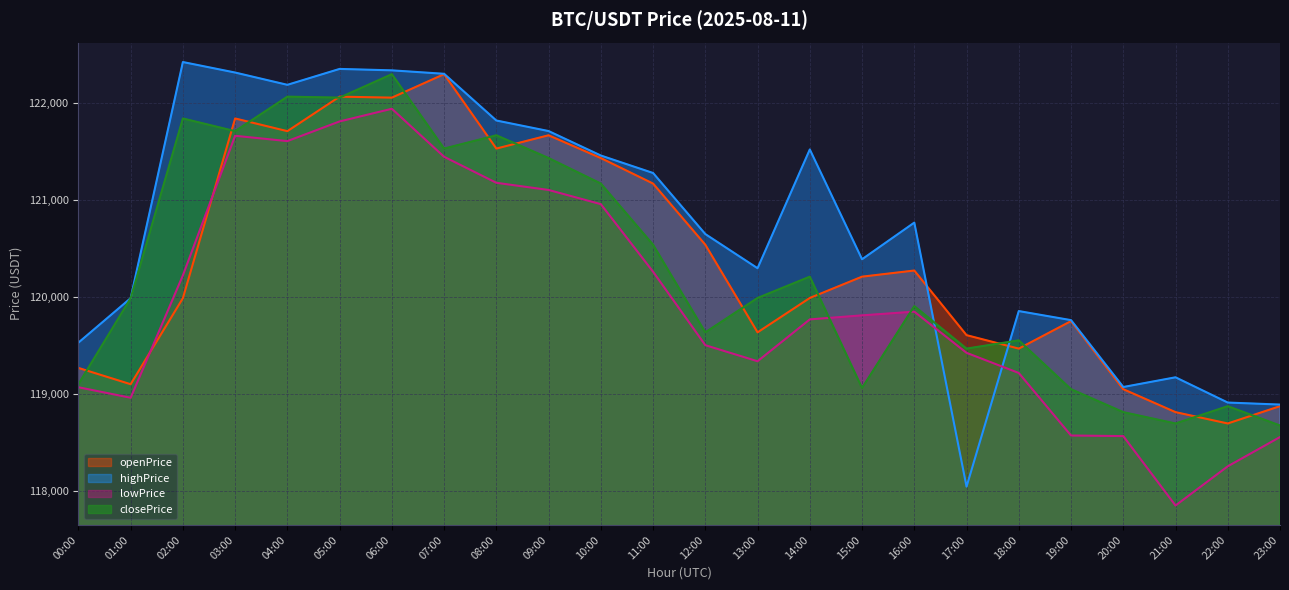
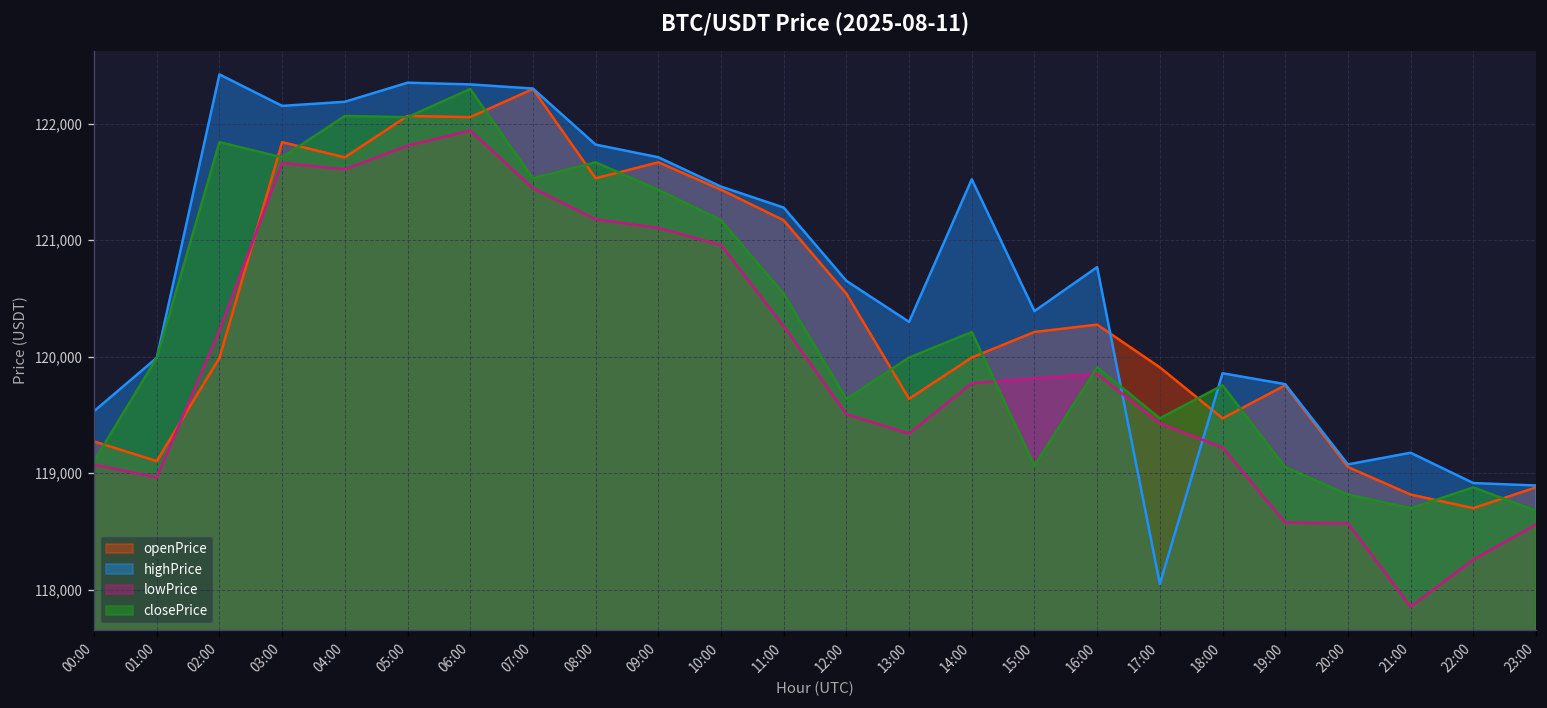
highPrice, 03:00: 122,300 -> 122,200
openPrice, 17:00: 119,600 -> 119,900
closePrice, 18:00: 119,600 -> 119,800
